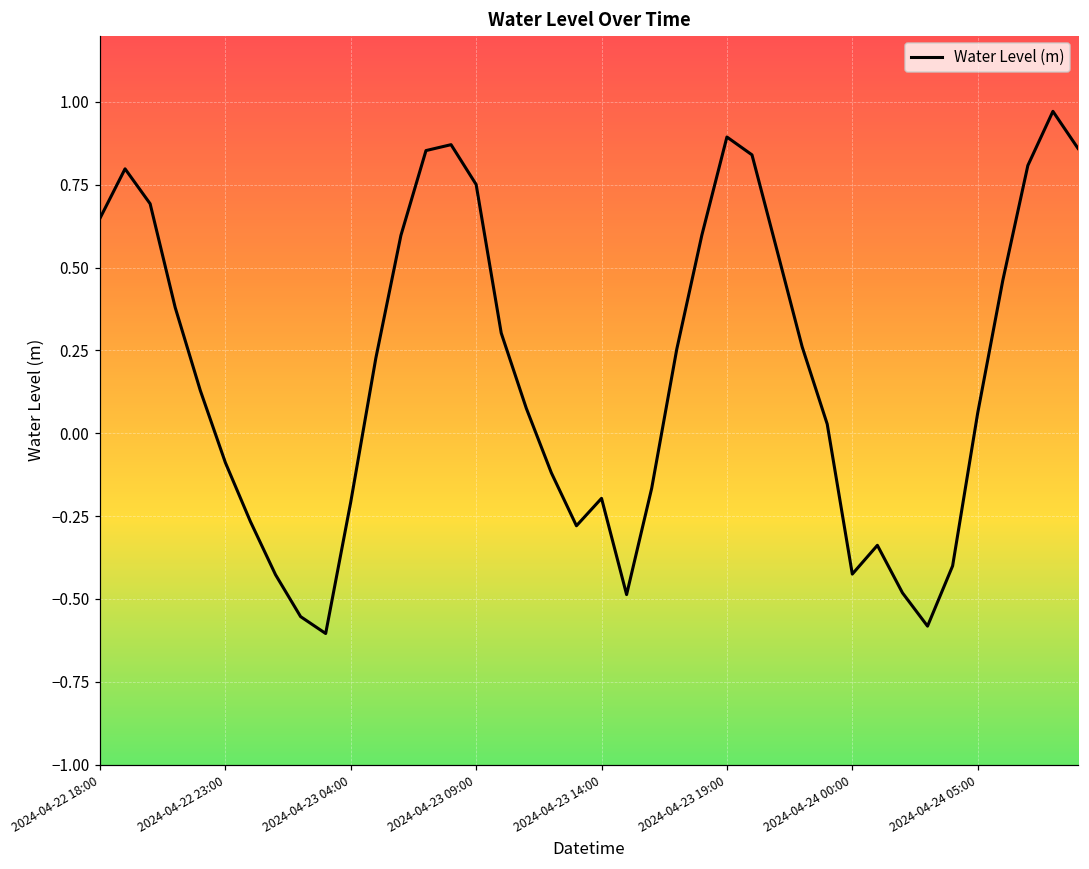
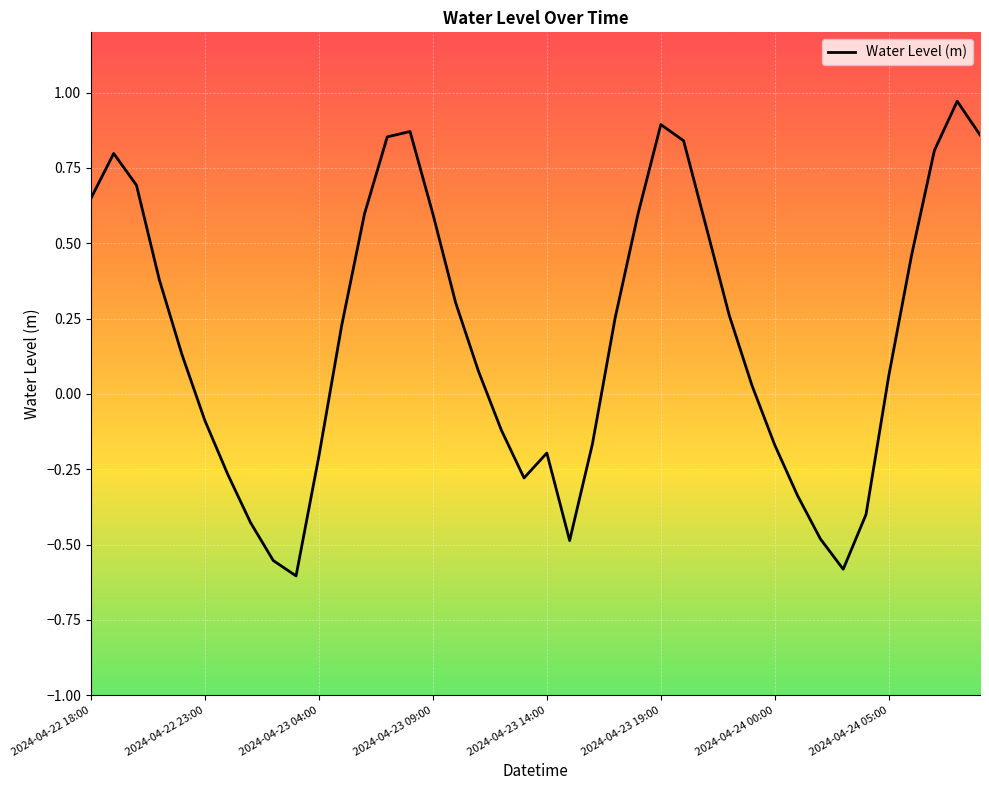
2024-04-23 09:00: 0.75 -> 0.60
2024-04-24 00:00: -0.42 -> -0.17
